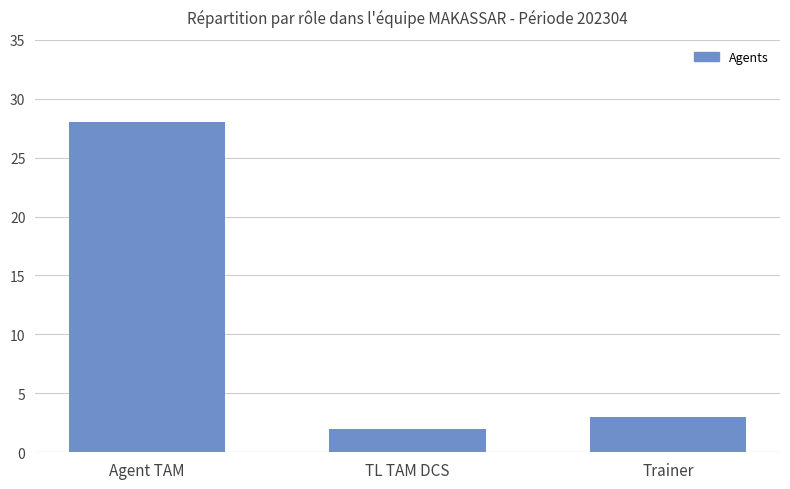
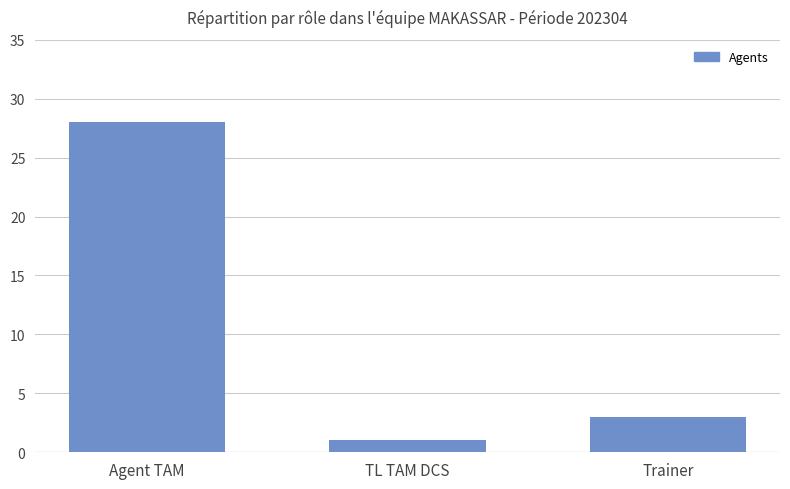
TL TAM DCS: 2 -> 1
